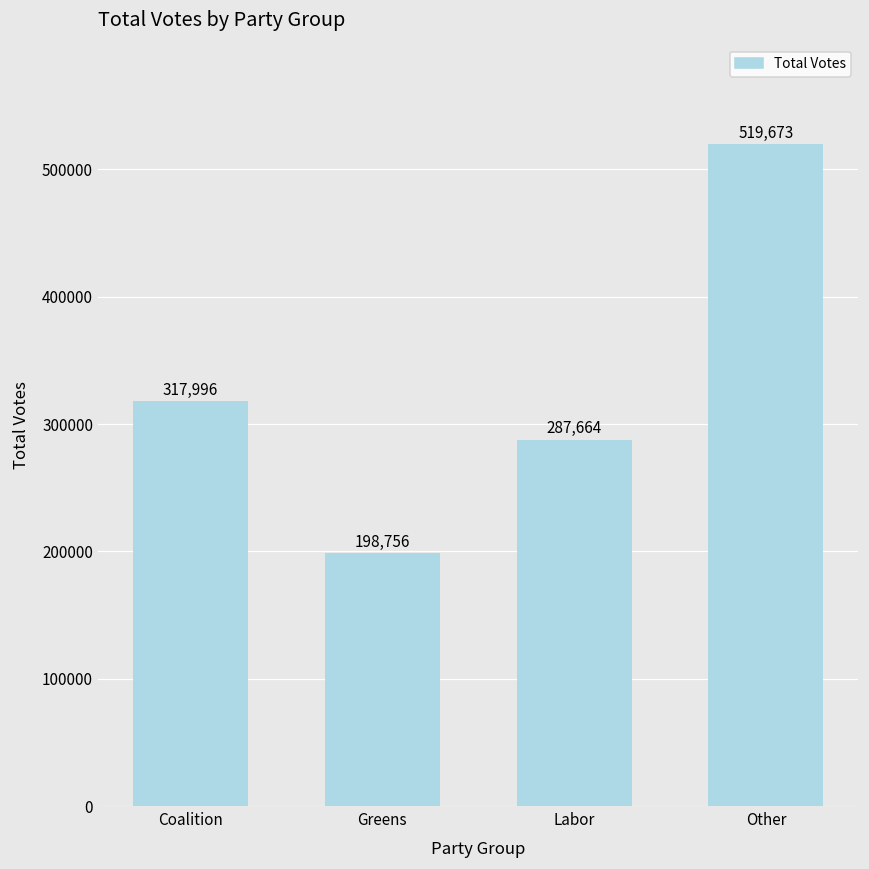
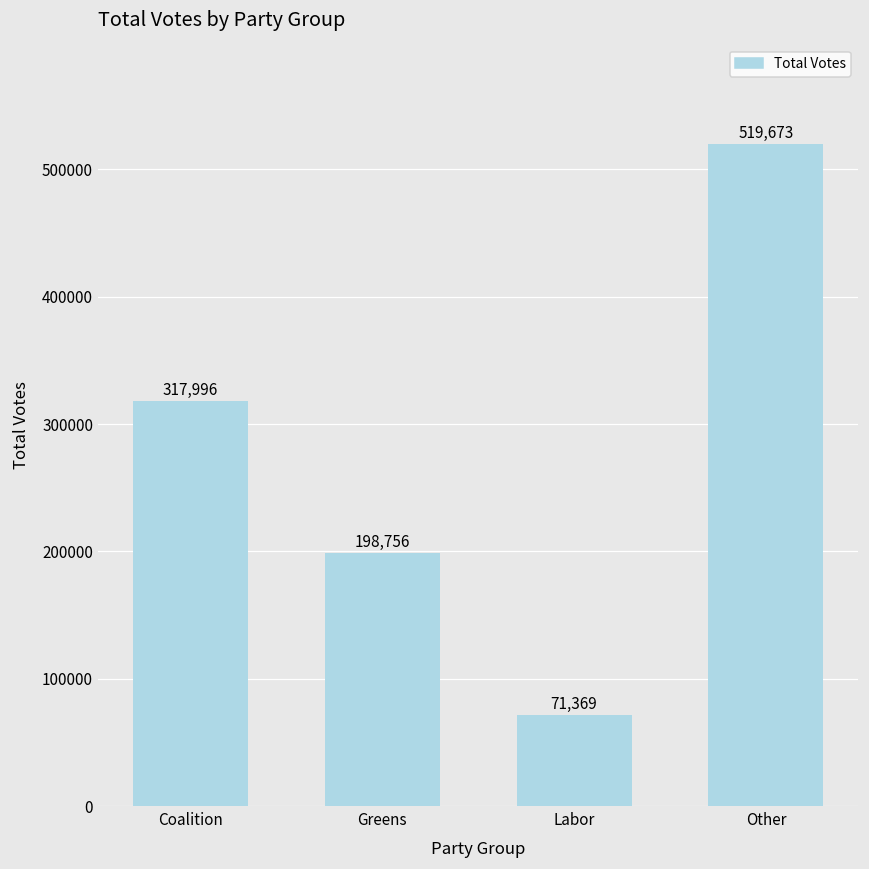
Labor: 287,664 -> 71,369
